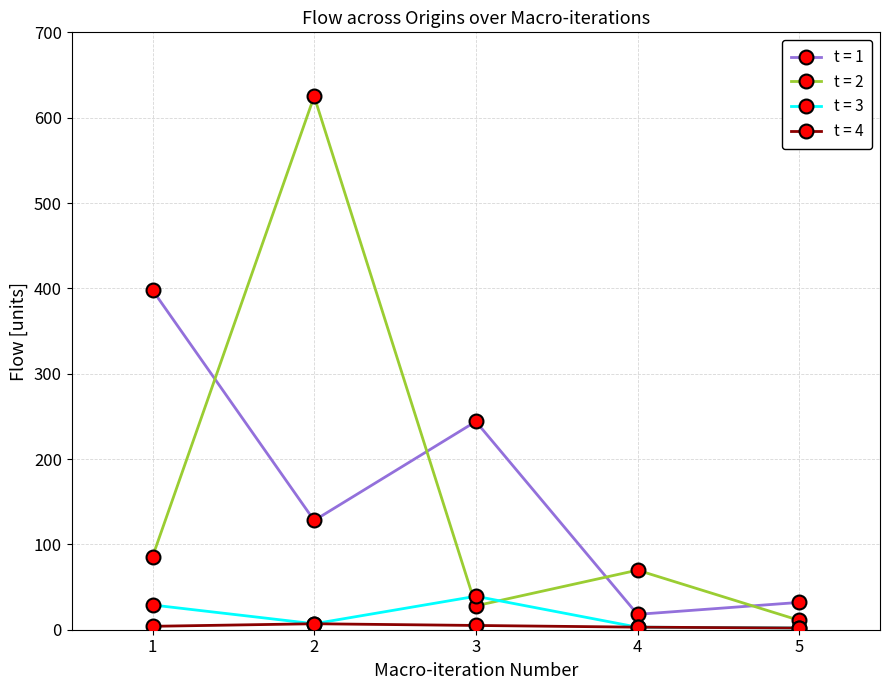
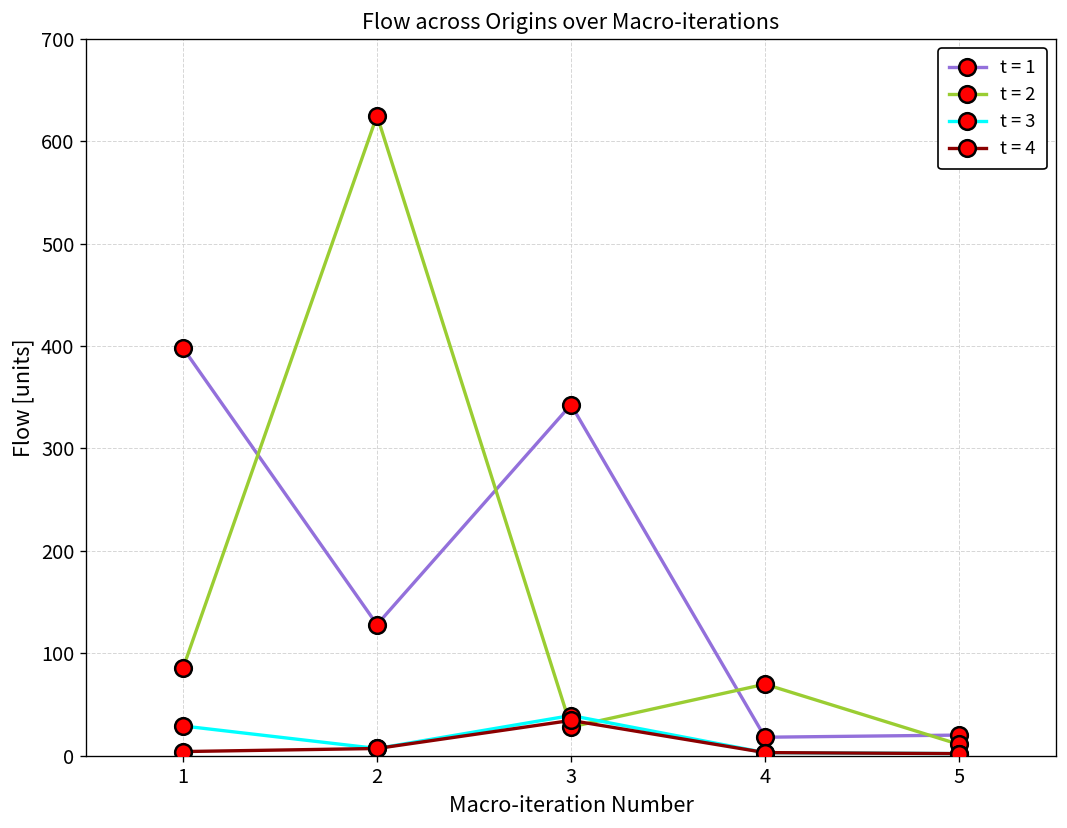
t = 1, 3: 240 -> 340
t = 4, 3: 10 -> 30
t = 1, 5: 30 -> 20
